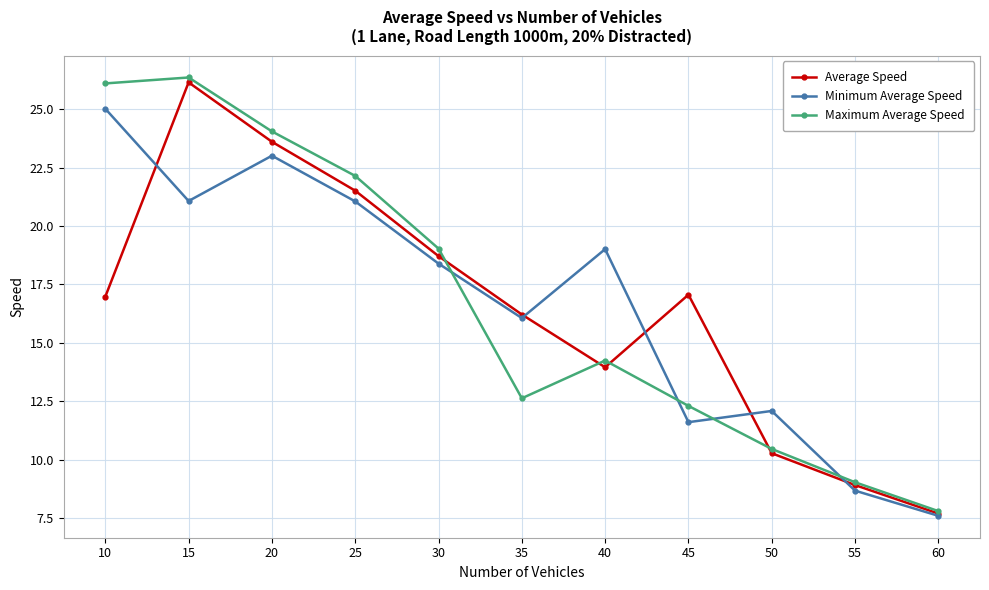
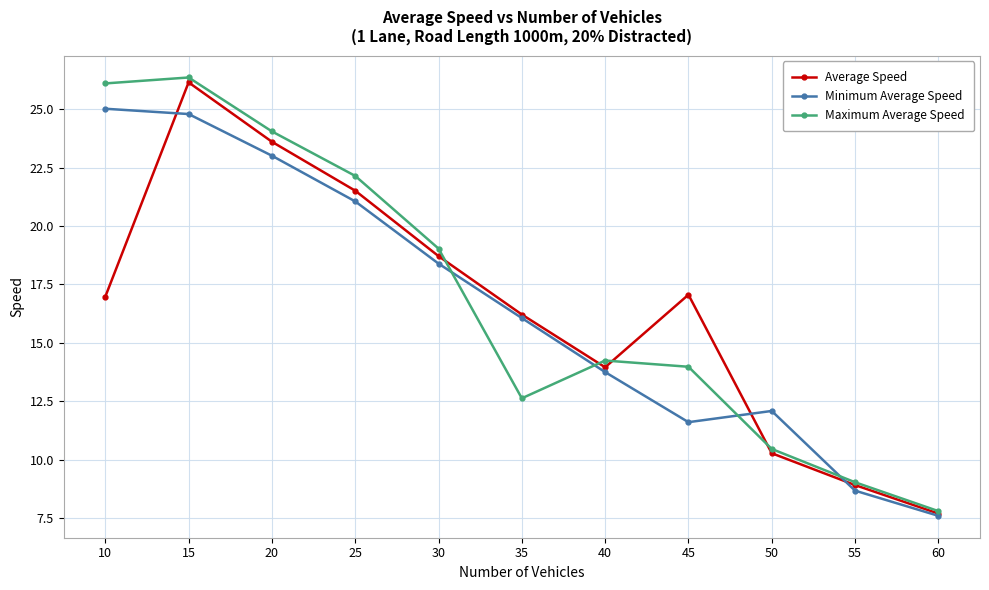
Minimum Average Speed, 15: 21.1 -> 24.8
Minimum Average Speed, 40: 19.0 -> 13.8
Maximum Average Speed, 45: 12.3 -> 14.0
